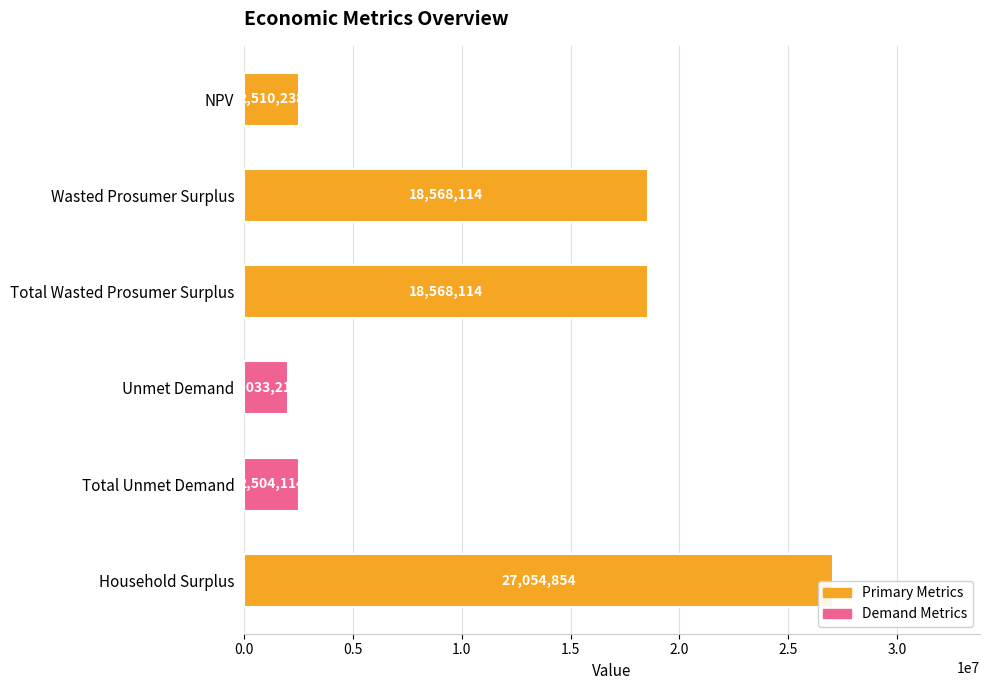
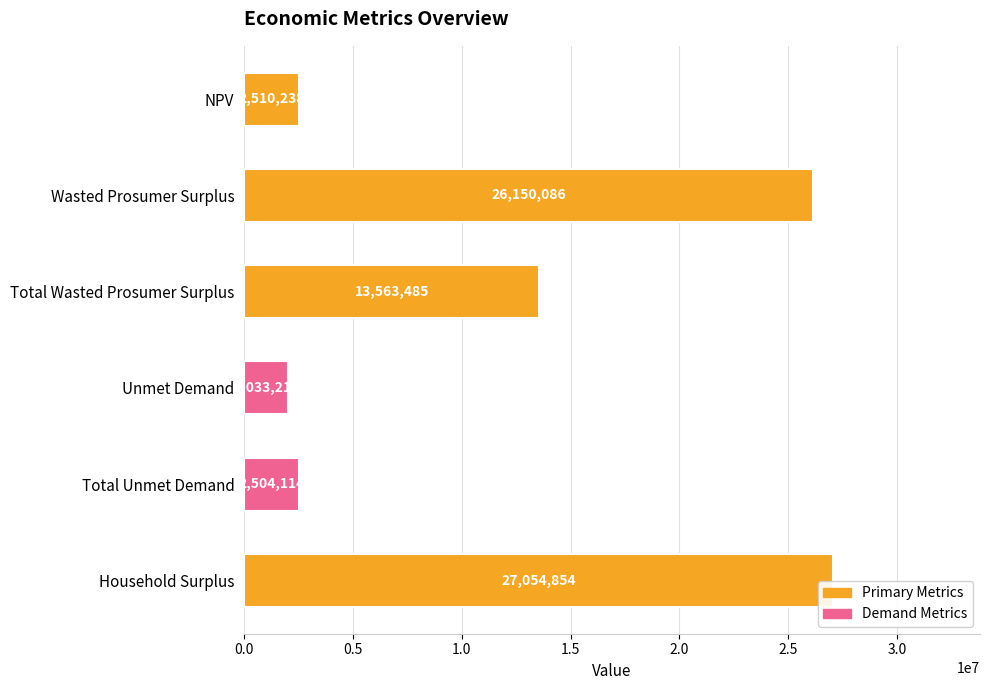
Wasted Prosumer Surplus: 18,568,114 -> 26,150,086
Total Wasted Prosumer Surplus: 18,568,114 -> 13,563,485
